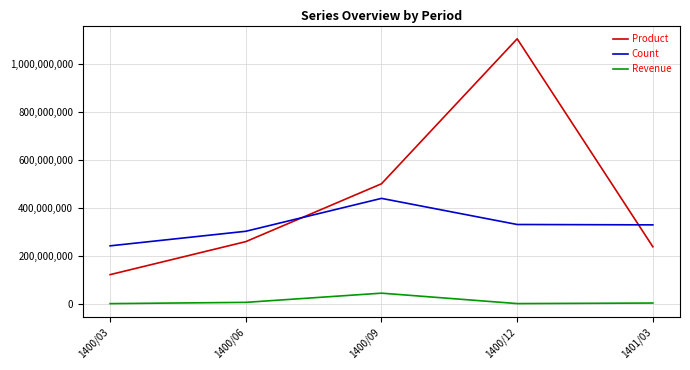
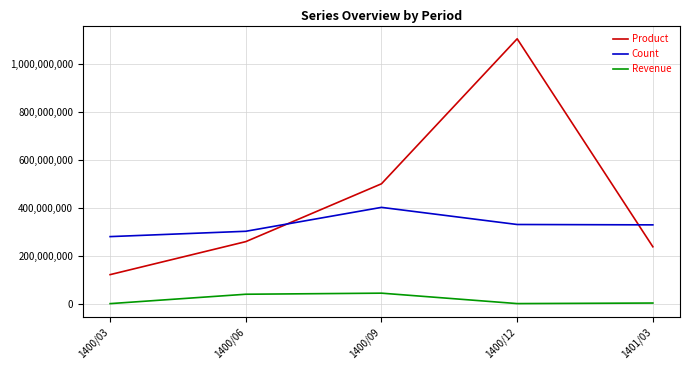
Count, 1400/03: 240,000,000 -> 280,000,000
Revenue, 1400/06: 10,000,000 -> 40,000,000
Count, 1400/09: 440,000,000 -> 400,000,000
